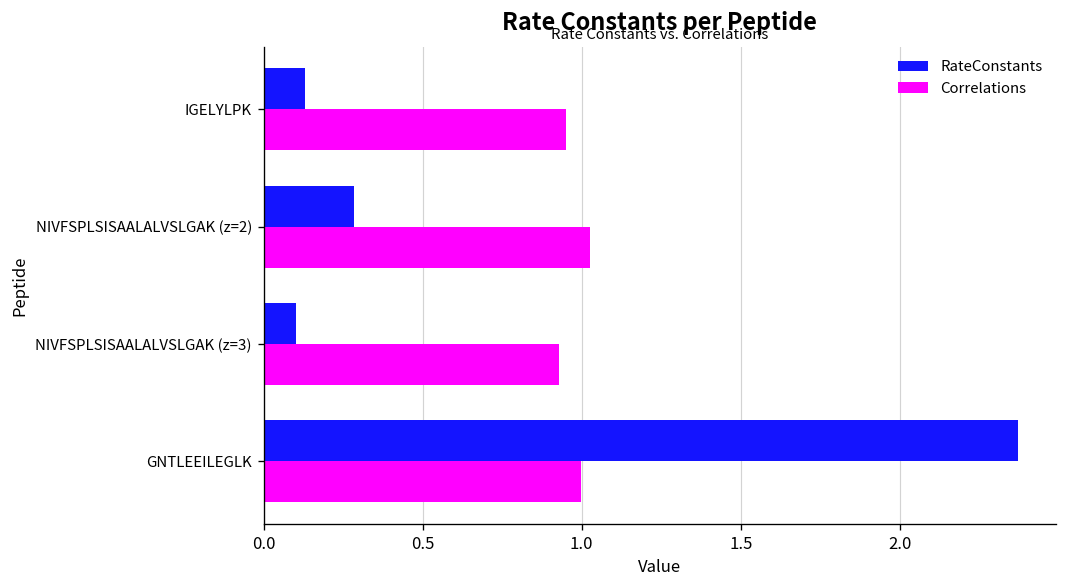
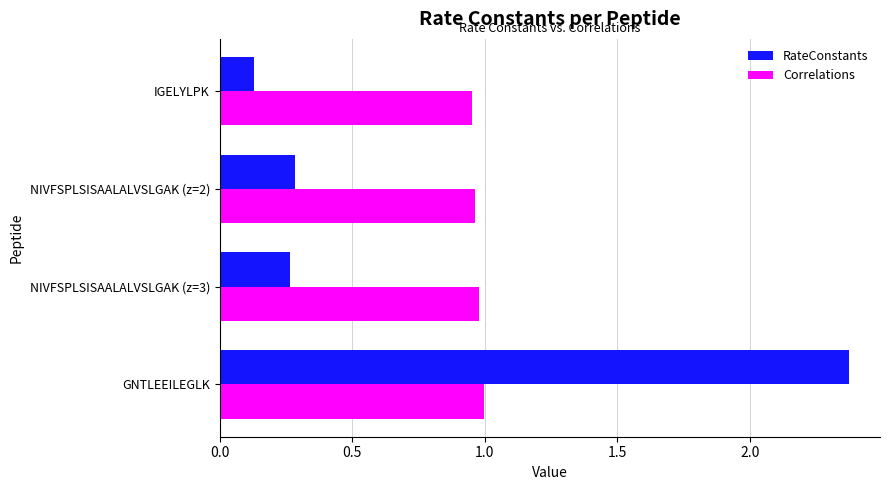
Correlations, NIVFSPLSISAALALVSLGAK (z=2): 1.03 -> 0.96
RateConstants, NIVFSPLSISAALALVSLGAK (z=3): 0.10 -> 0.26
Correlations, NIVFSPLSISAALALVSLGAK (z=3): 0.93 -> 0.98
